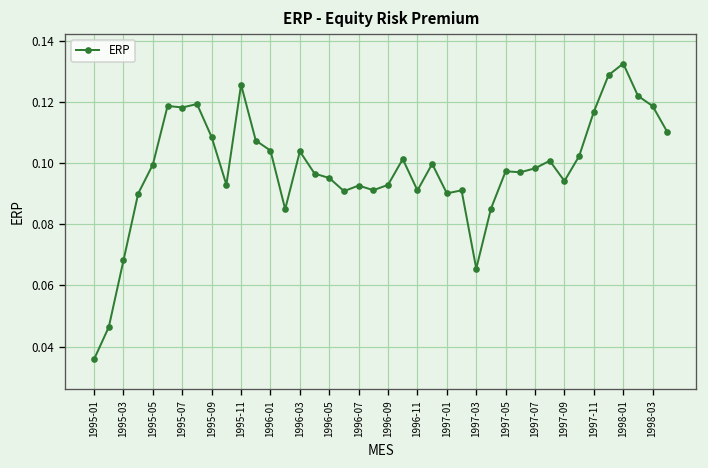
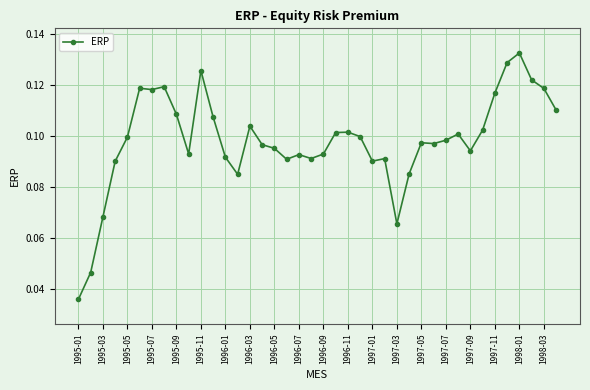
1996-01: 0.104 -> 0.092
1996-11: 0.091 -> 0.101
